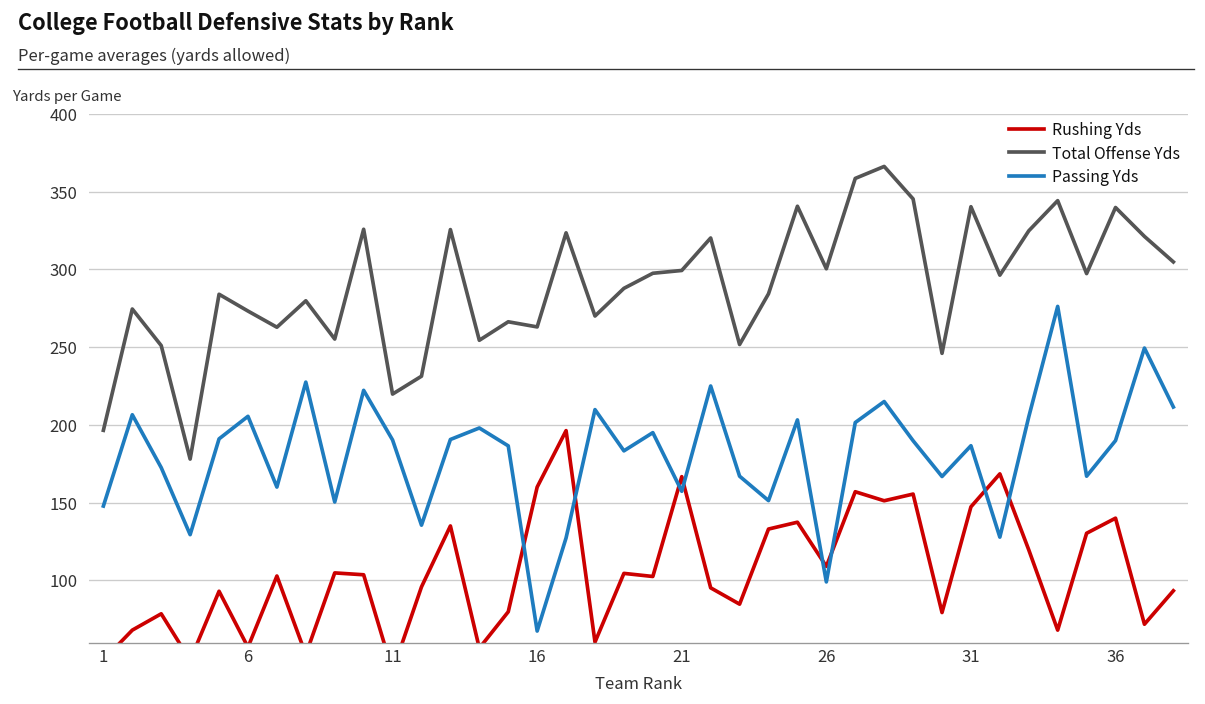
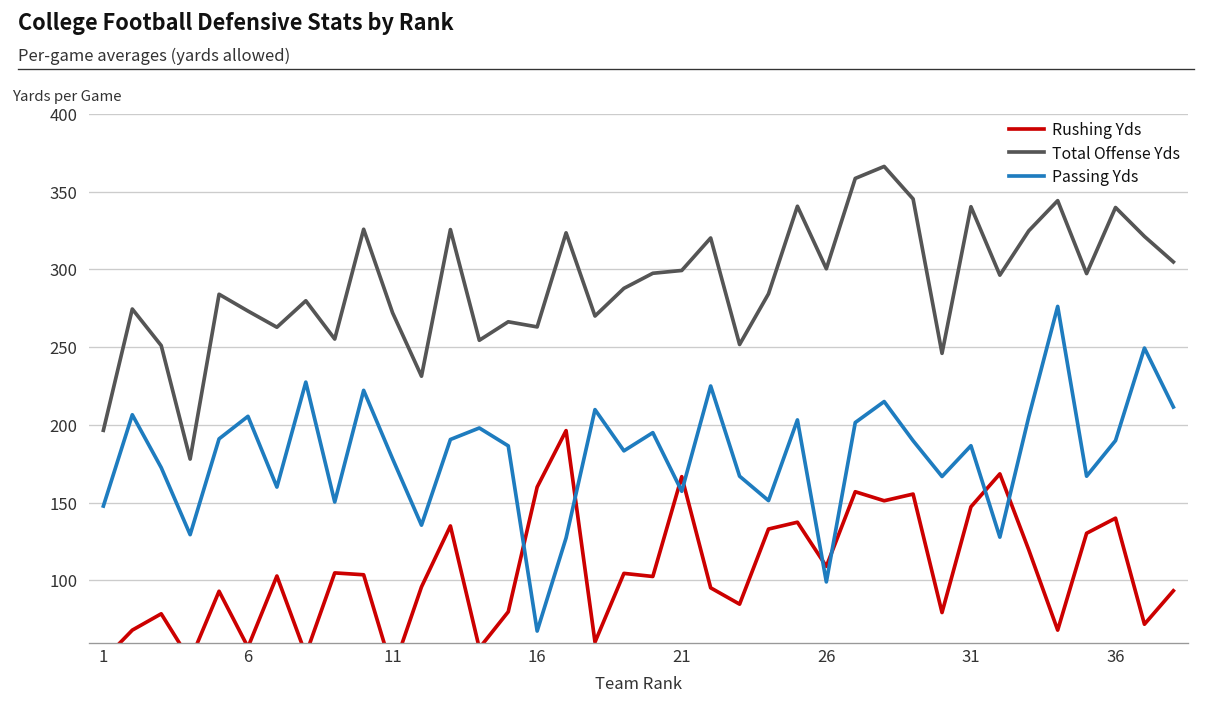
Total Offense Yds, 11: 220 -> 272
Passing Yds, 11: 190 -> 178
